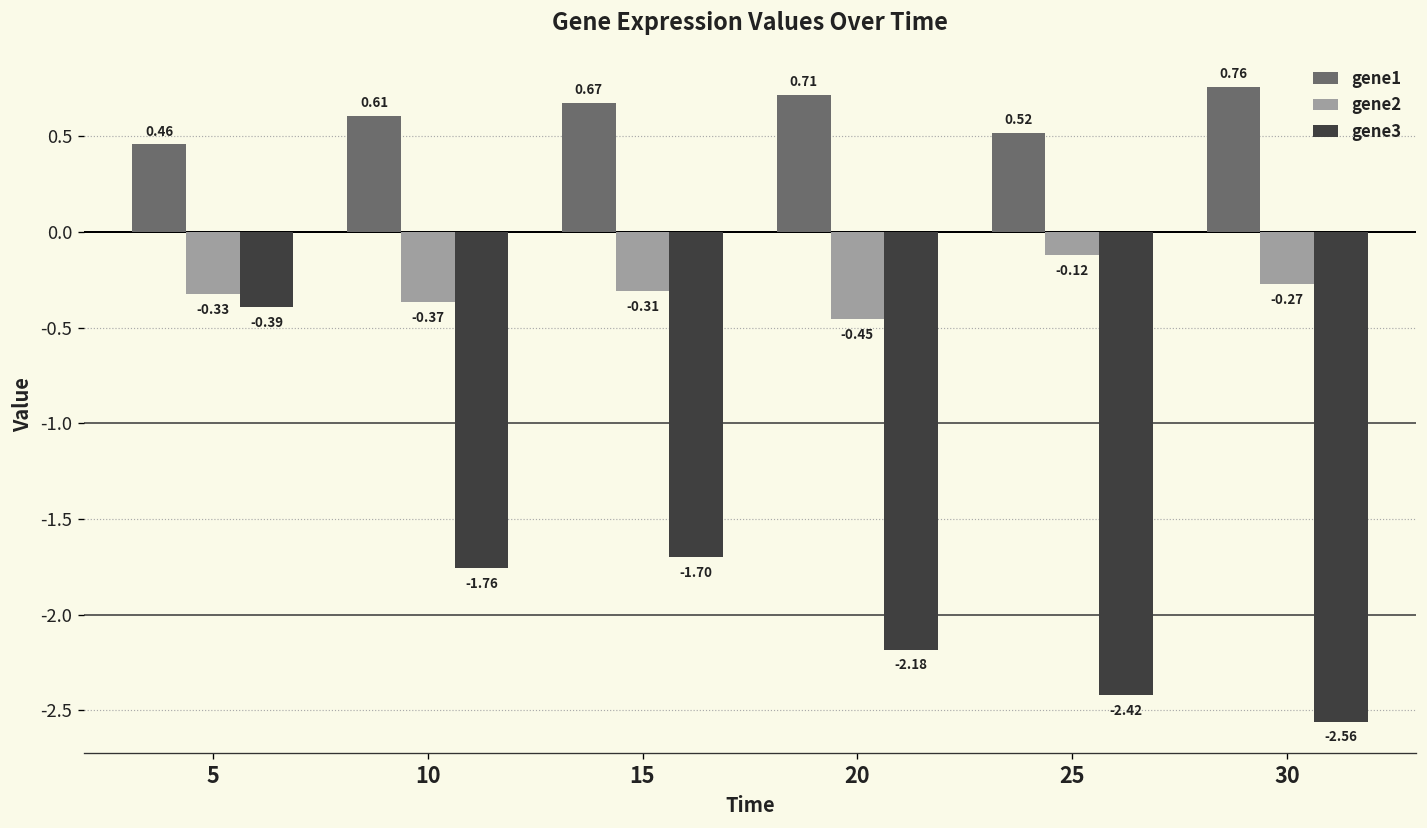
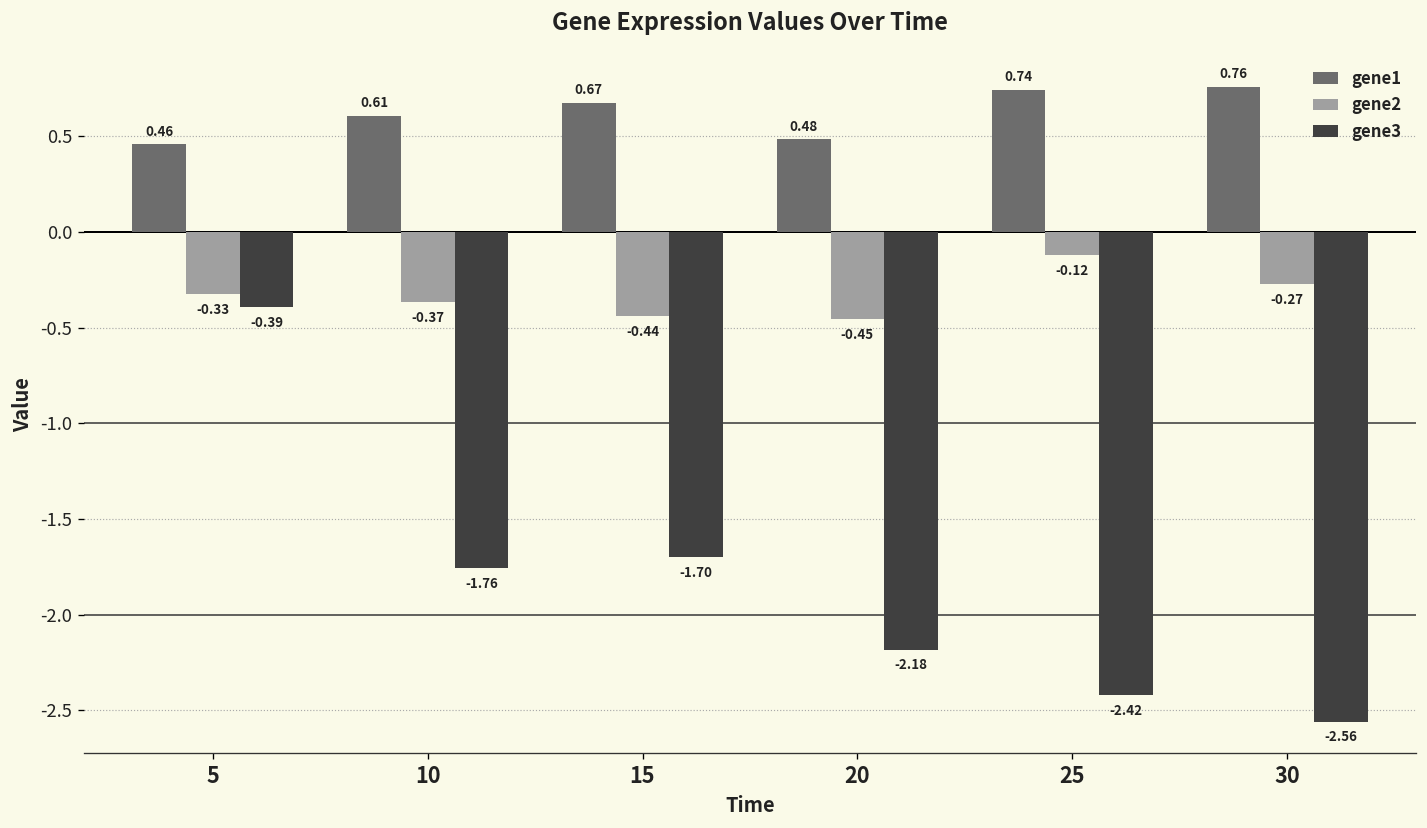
gene2, 15: -0.31 -> -0.44
gene1, 20: 0.71 -> 0.48
gene1, 25: 0.52 -> 0.74
